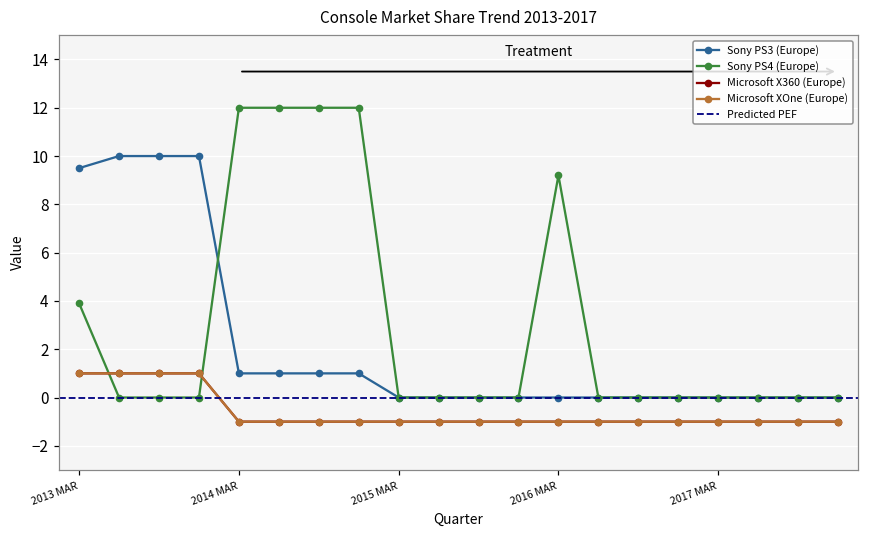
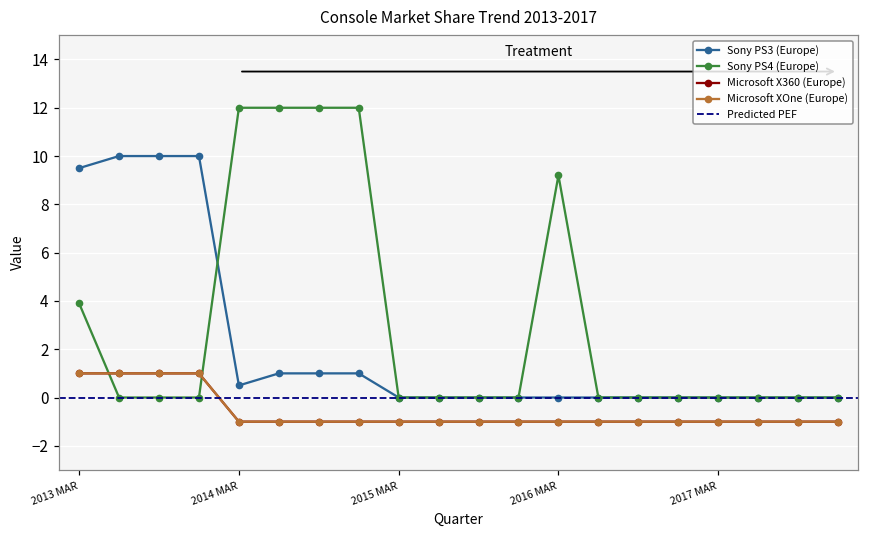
Sony PS3 (Europe), 2014 MAR: 1.0 -> 0.5
